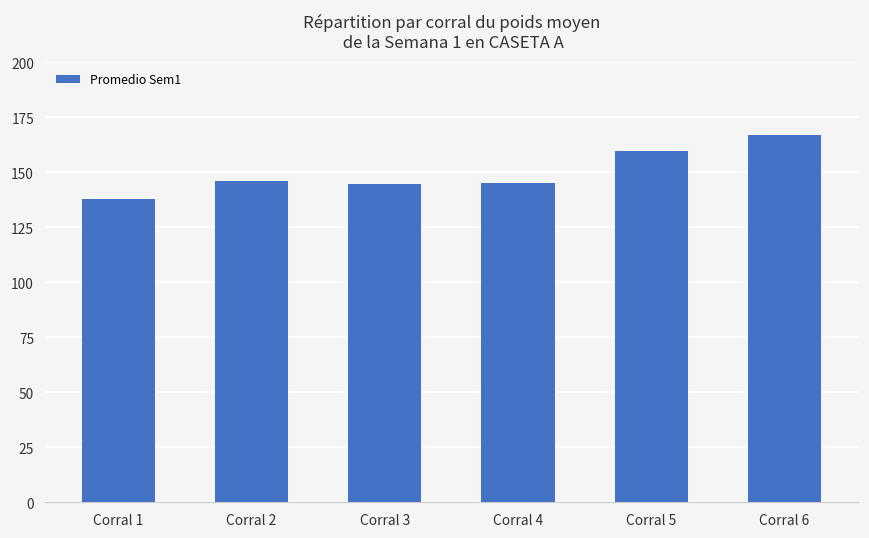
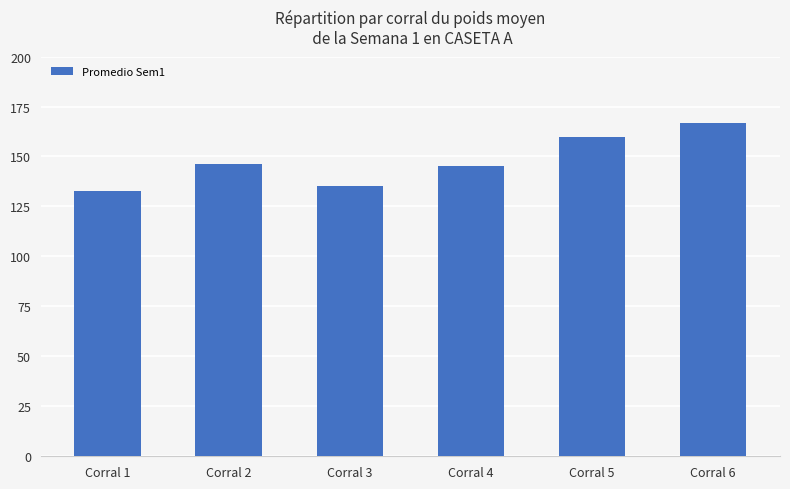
Corral 1: 138 -> 133
Corral 3: 145 -> 135
